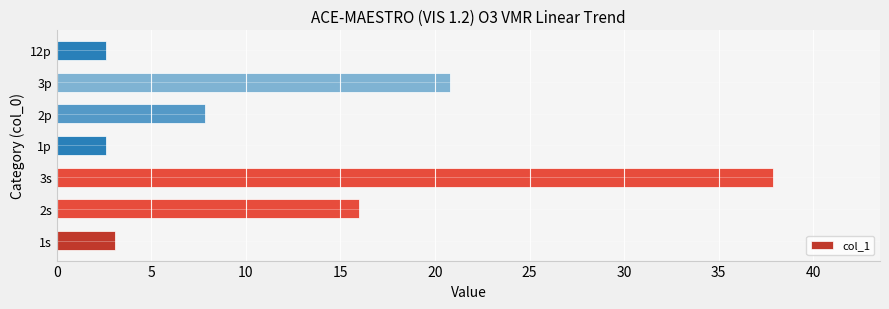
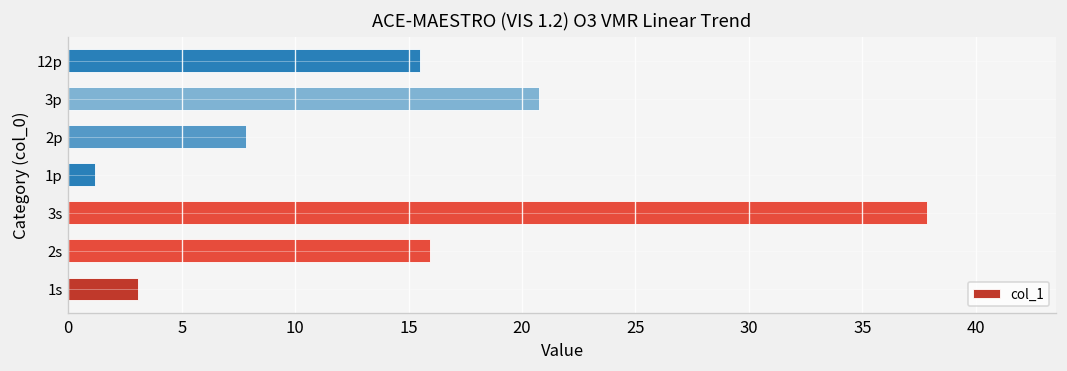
12p: 2.6 -> 15.5
1p: 2.6 -> 1.2
